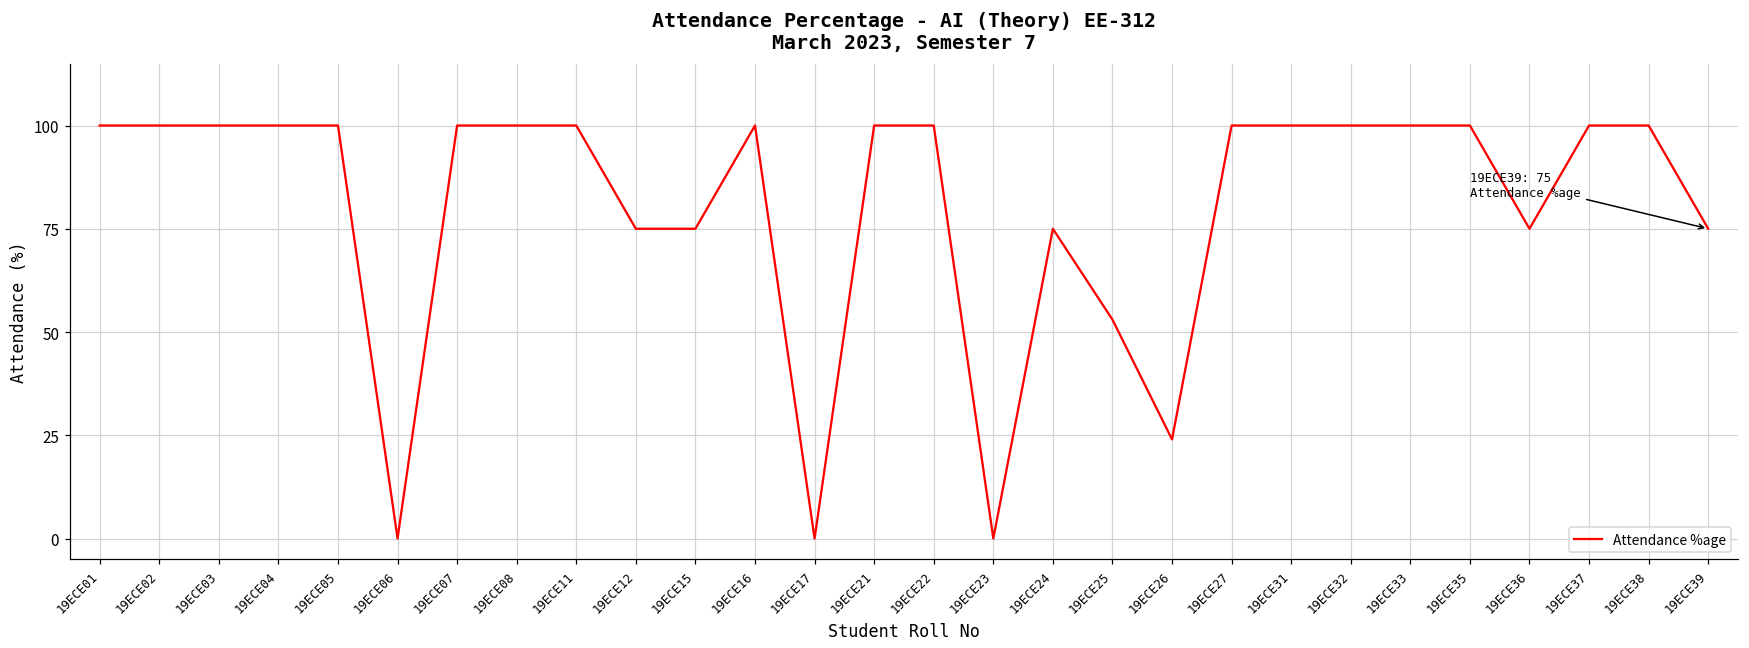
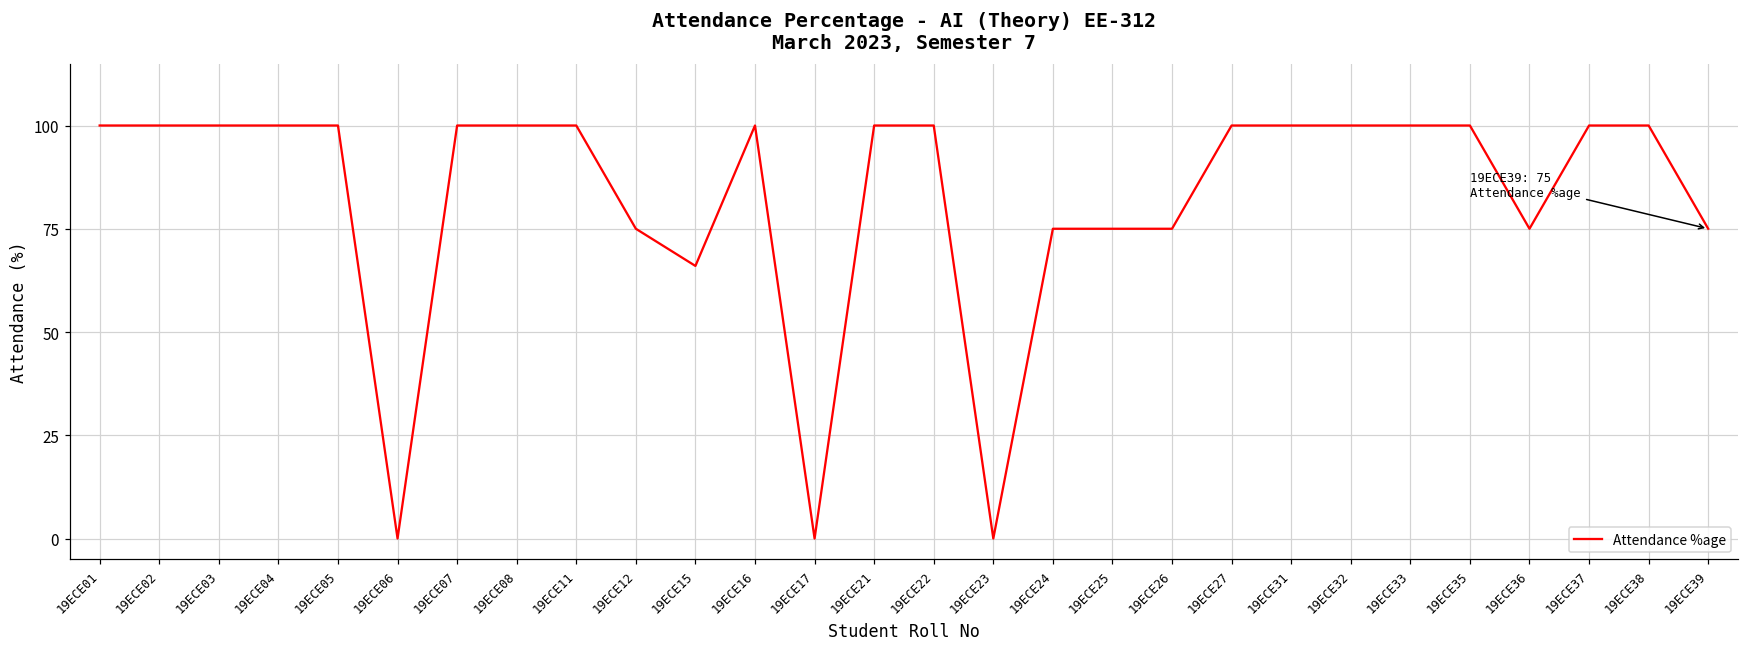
19ECE15: 75 -> 66
19ECE25: 53 -> 75
19ECE26: 24 -> 75
